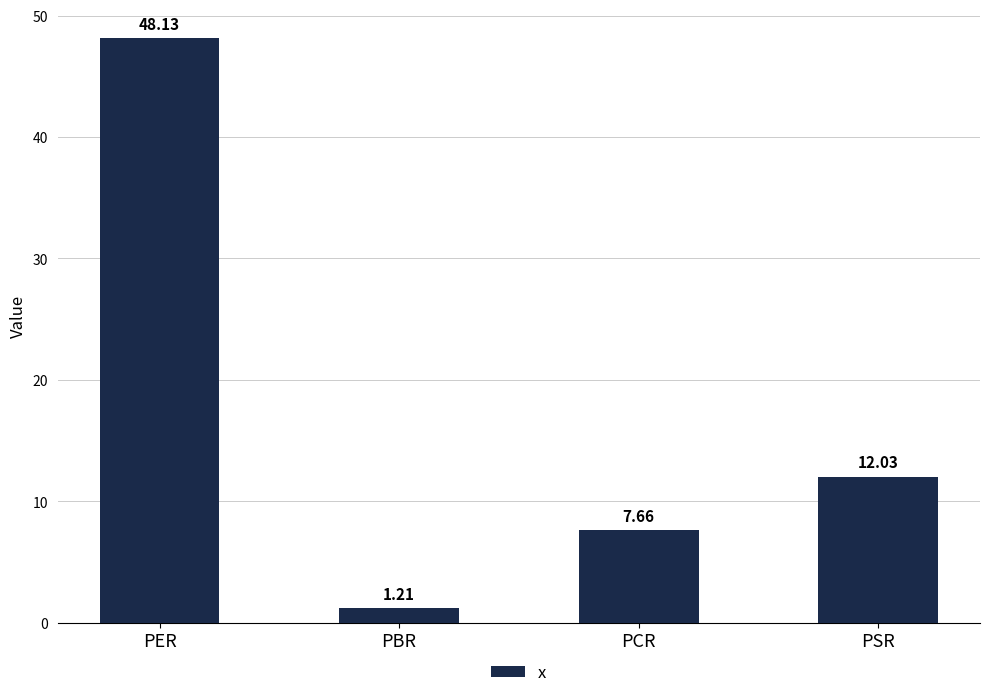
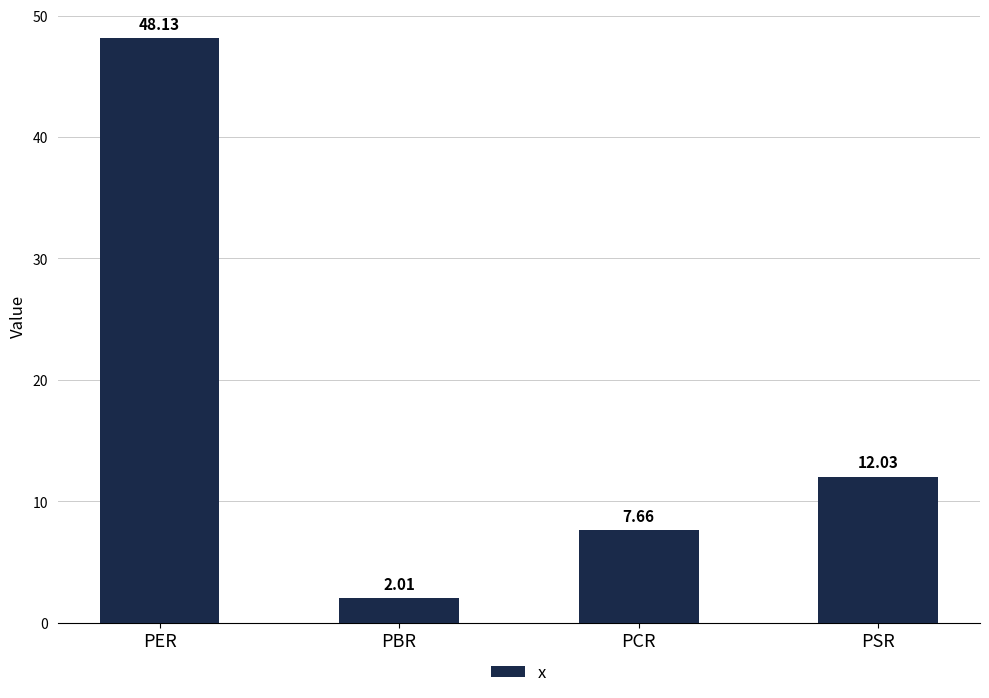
PBR: 1.21 -> 2.01
